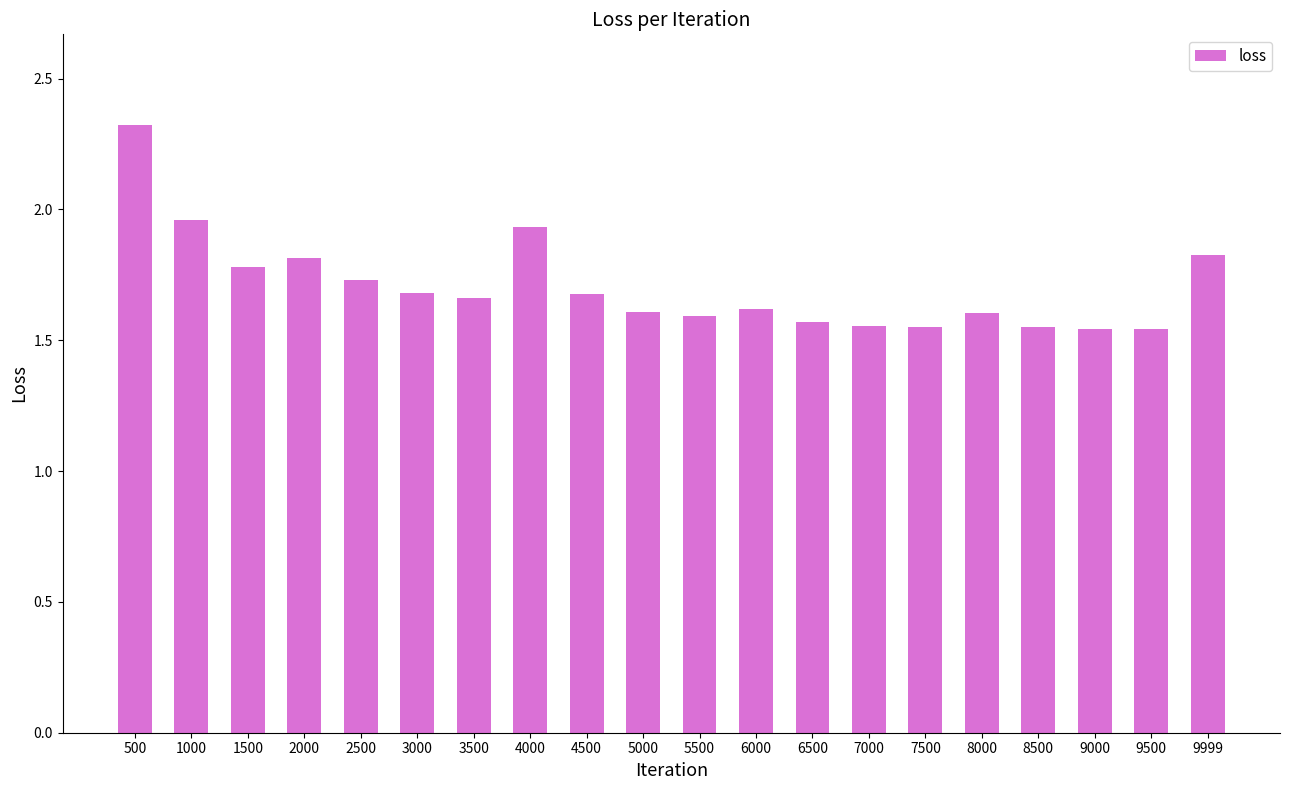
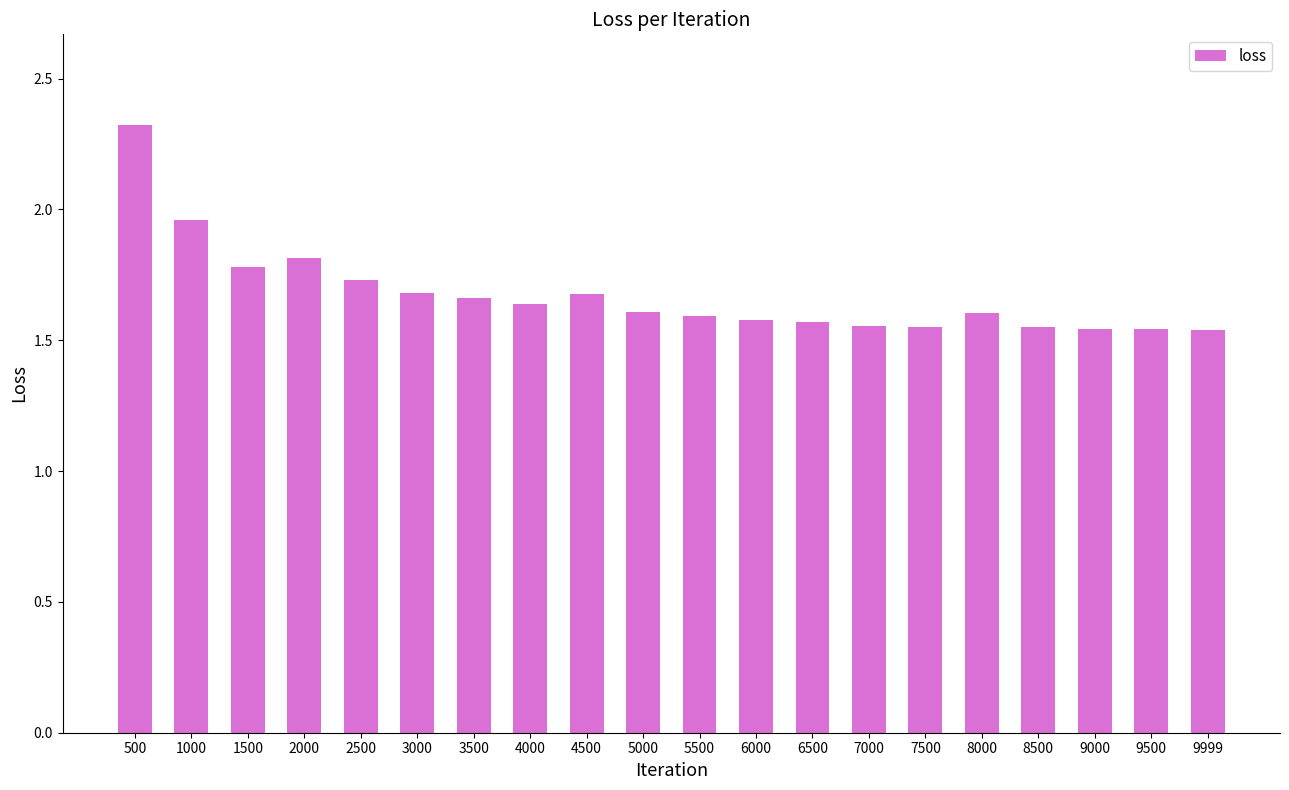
4000: 1.93 -> 1.64
6000: 1.62 -> 1.58
9999: 1.83 -> 1.54
